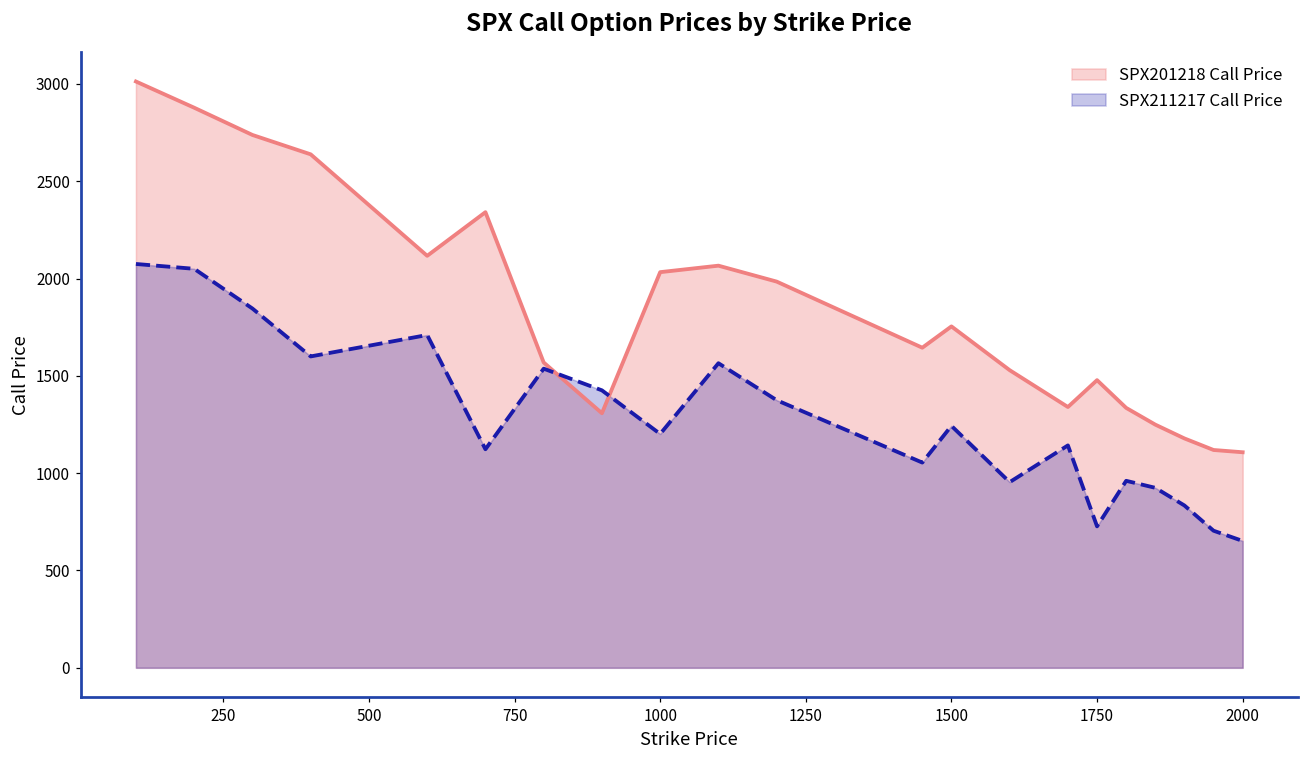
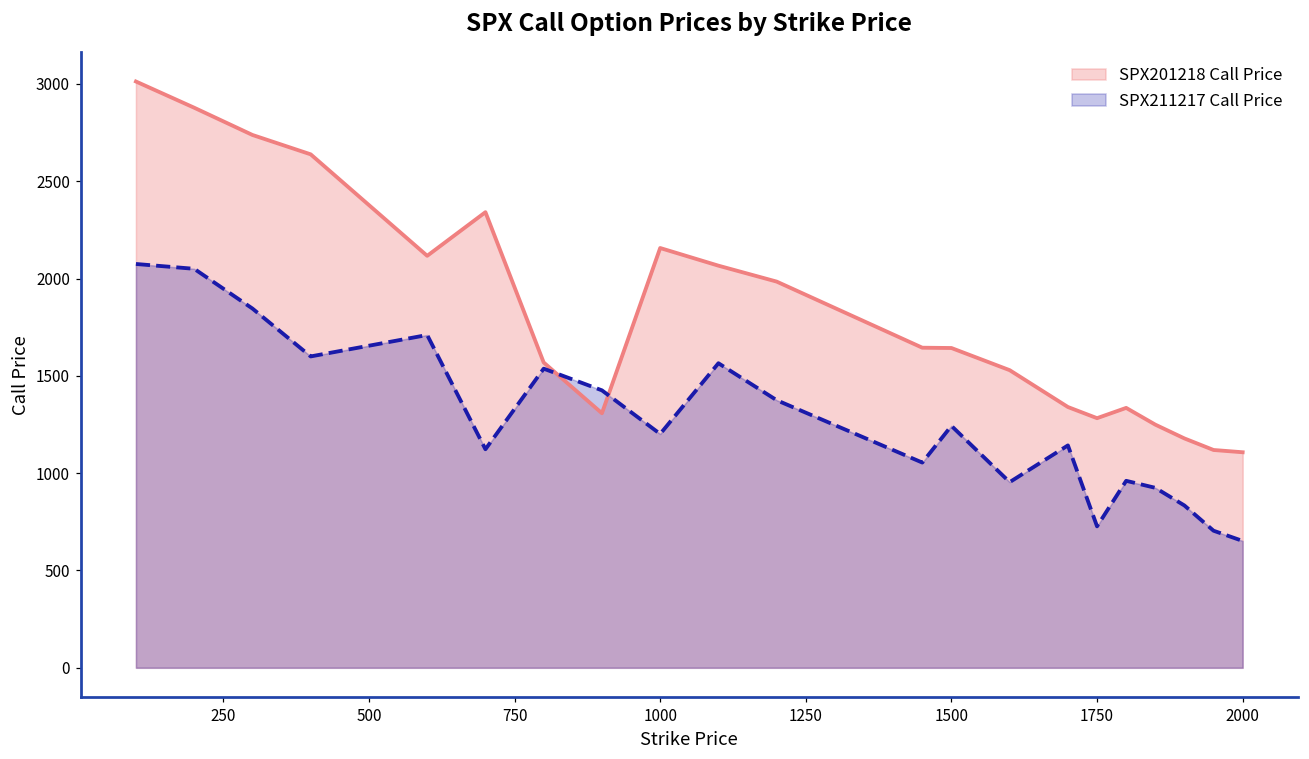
SPX201218 Call Price, 1000: 2030 -> 2160
SPX201218 Call Price, 1500: 1750 -> 1640
SPX201218 Call Price, 1750: 1480 -> 1280
